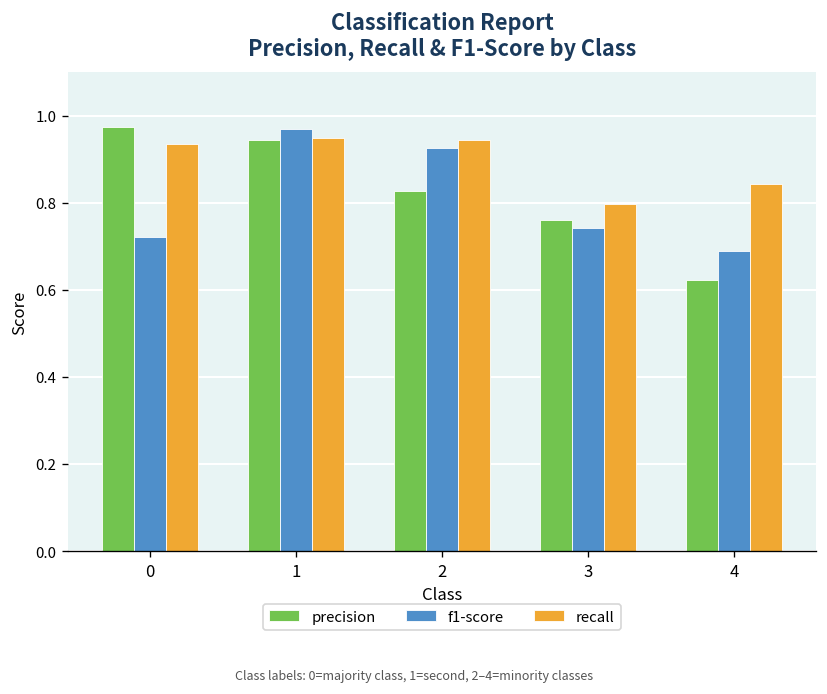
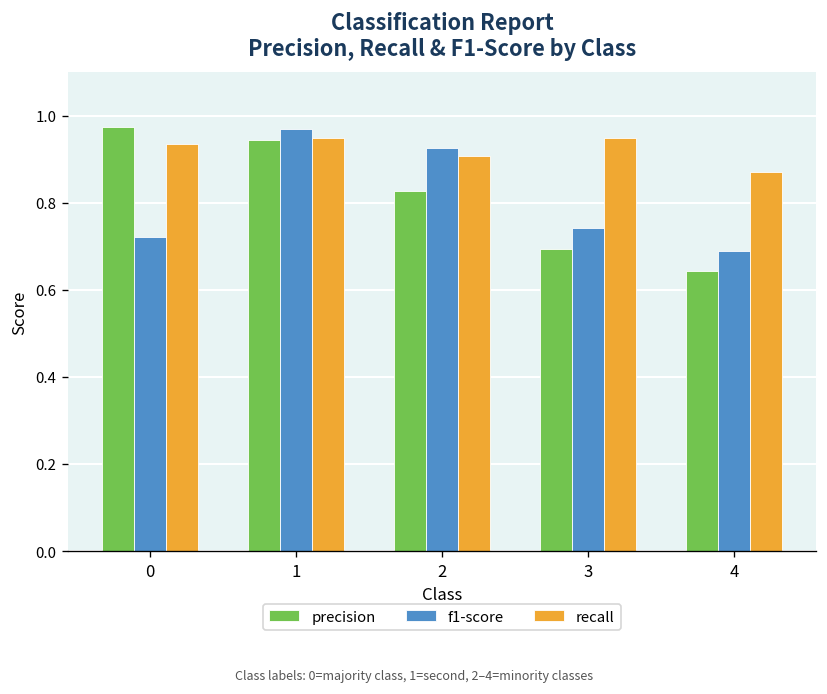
recall, 2: 0.95 -> 0.91
precision, 3: 0.76 -> 0.69
recall, 3: 0.80 -> 0.95
precision, 4: 0.62 -> 0.64
recall, 4: 0.84 -> 0.87
